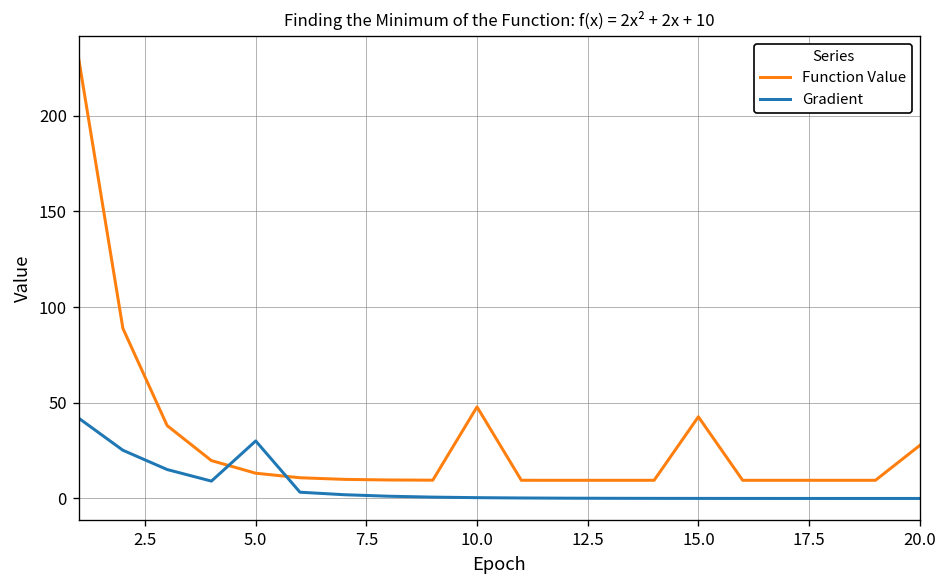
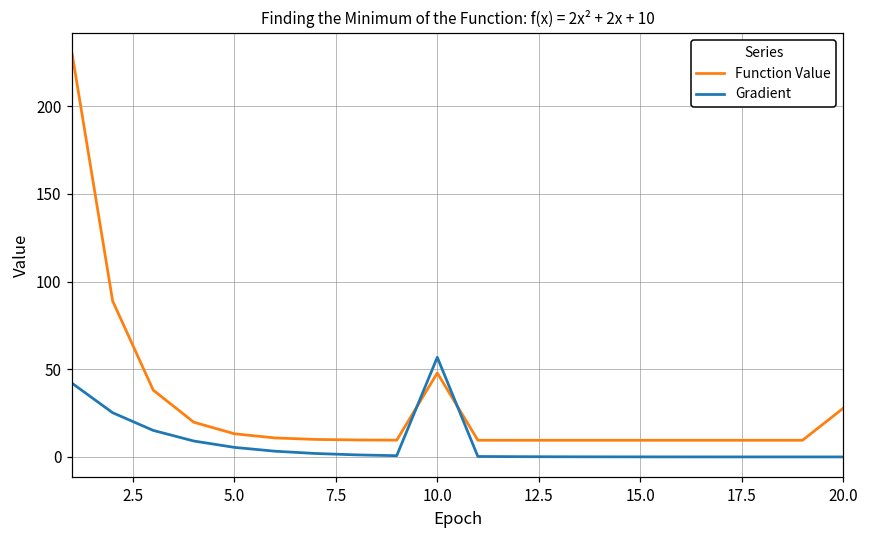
Gradient, 5.0: 30 -> 5
Gradient, 10.0: 0 -> 57
Function Value, 15.0: 43 -> 10
